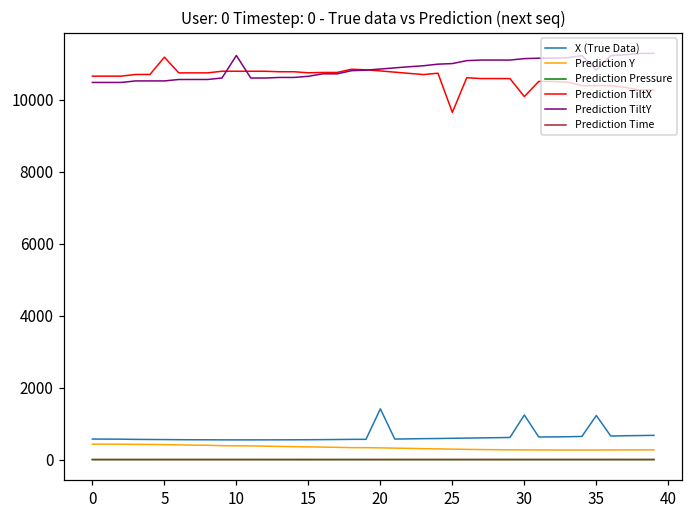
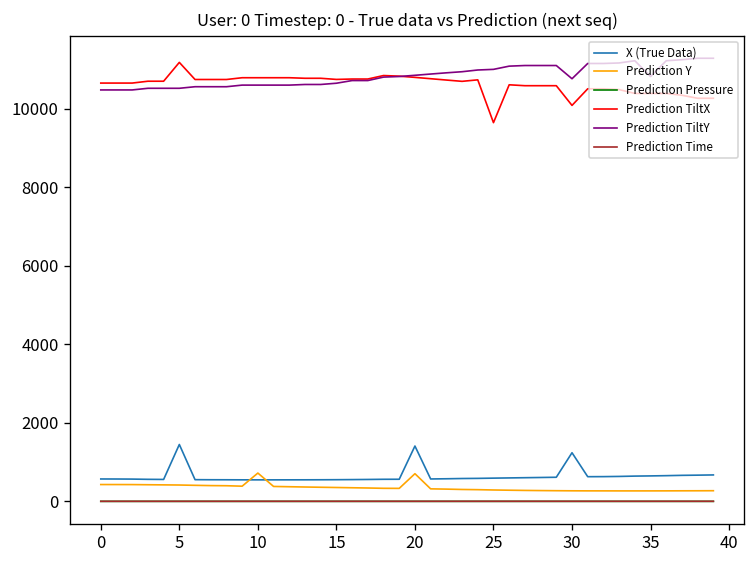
X (True Data), 5: 600 -> 1400
Prediction Y, 10: 400 -> 700
Prediction TiltY, 10: 11200 -> 10600
Prediction Y, 20: 300 -> 700
Prediction TiltY, 30: 11100 -> 10800
X (True Data), 35: 1200 -> 600
